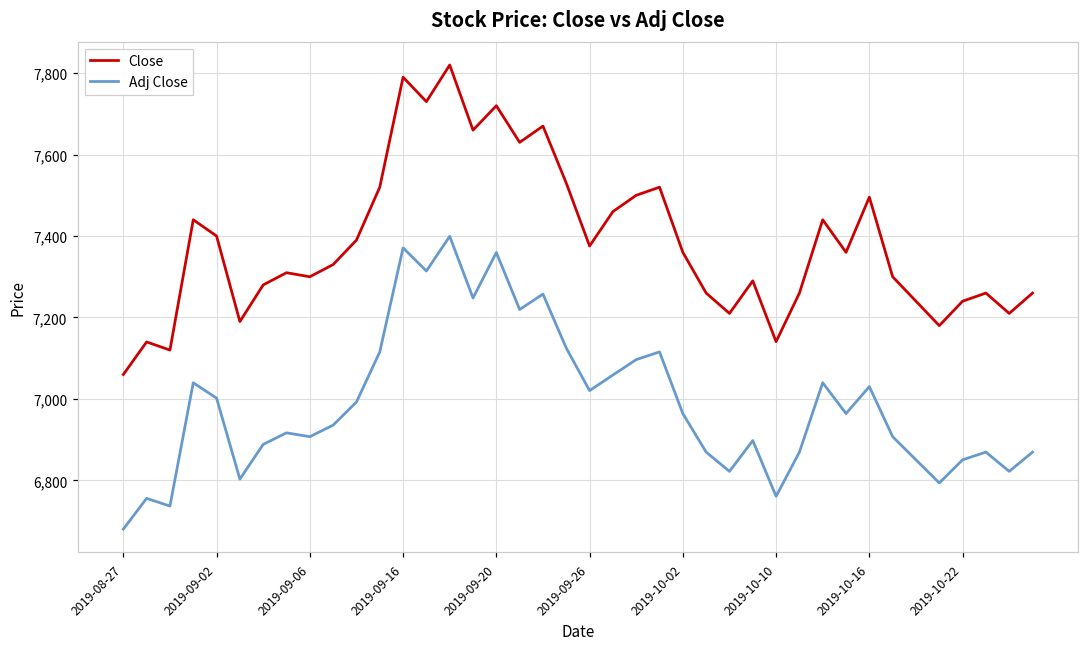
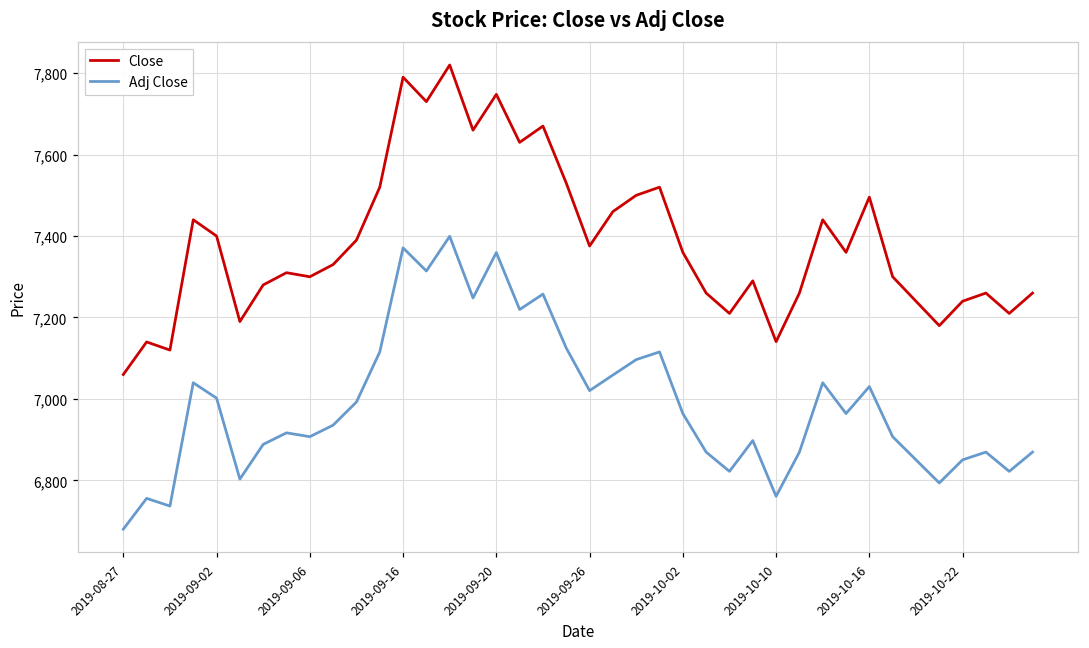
Close, 2019-09-20: 7,720 -> 7,750
